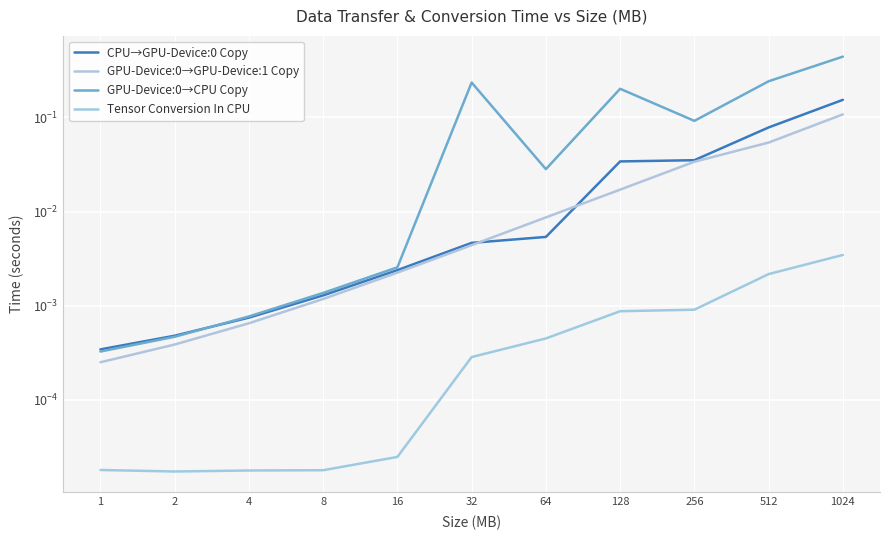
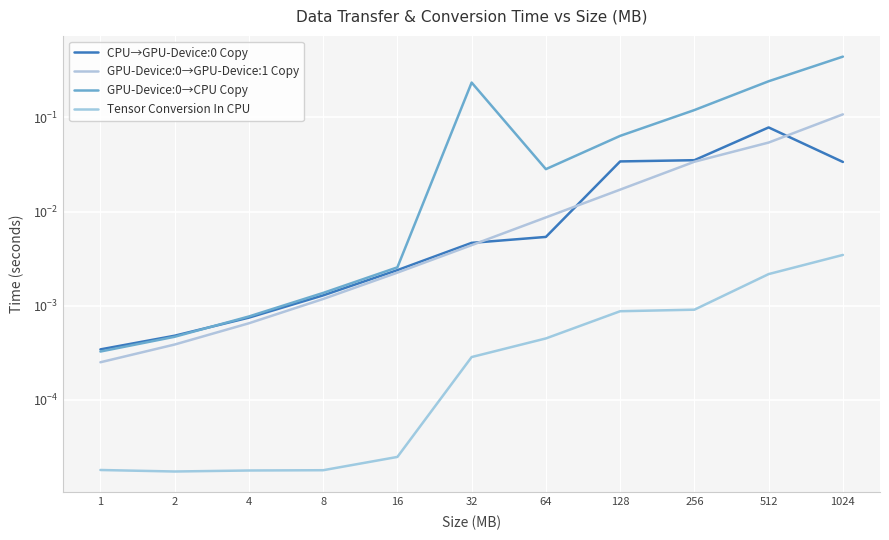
GPU-Device:0→CPU Copy, 128: 0.20 -> 0.06
GPU-Device:0→CPU Copy, 256: 0.09 -> 0.12
CPU→GPU-Device:0 Copy, 1024: 0.15 -> 0.034
